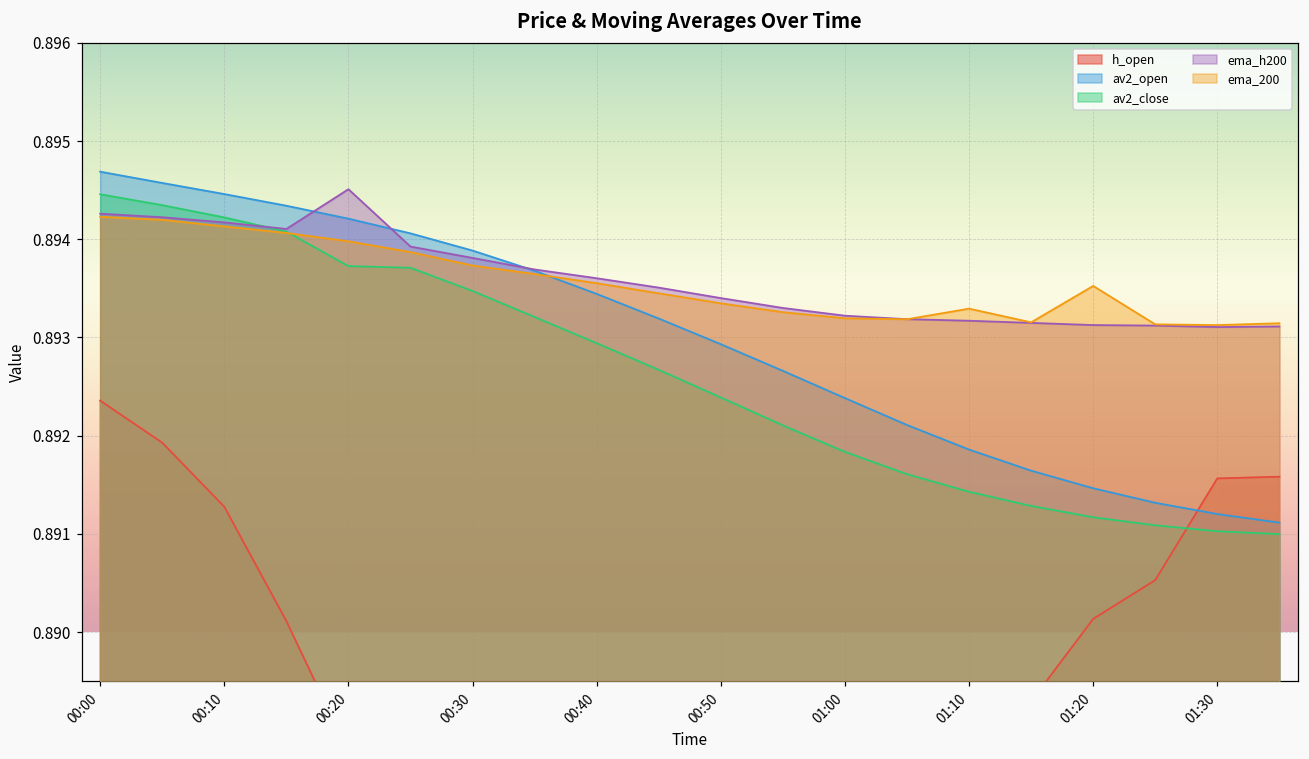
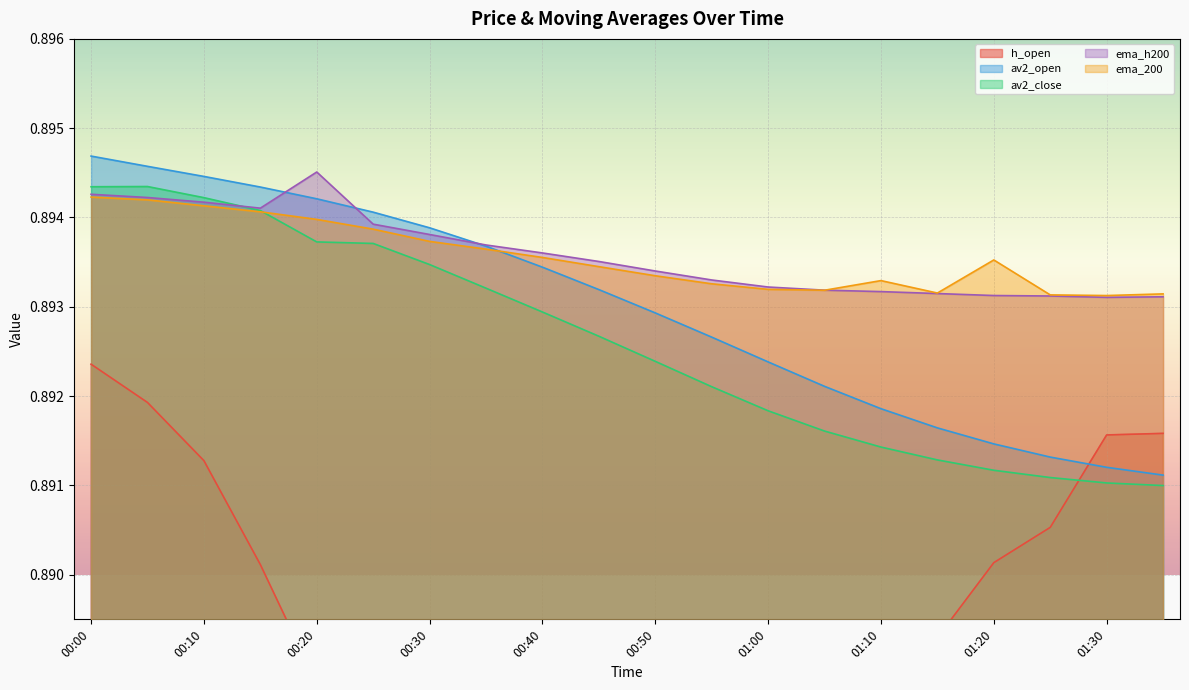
av2_close, 00:00: 0.8945 -> 0.8943
